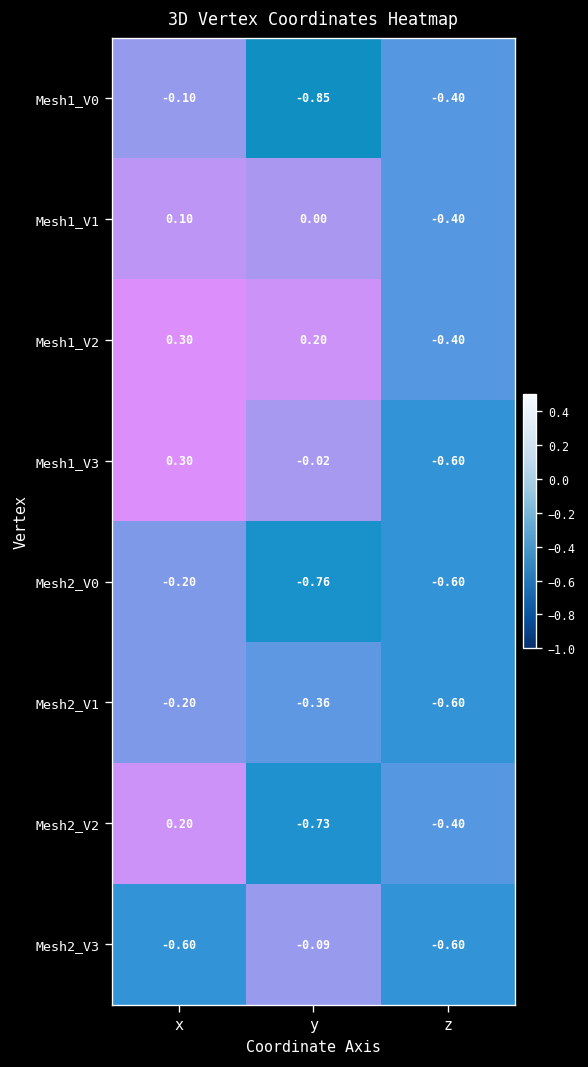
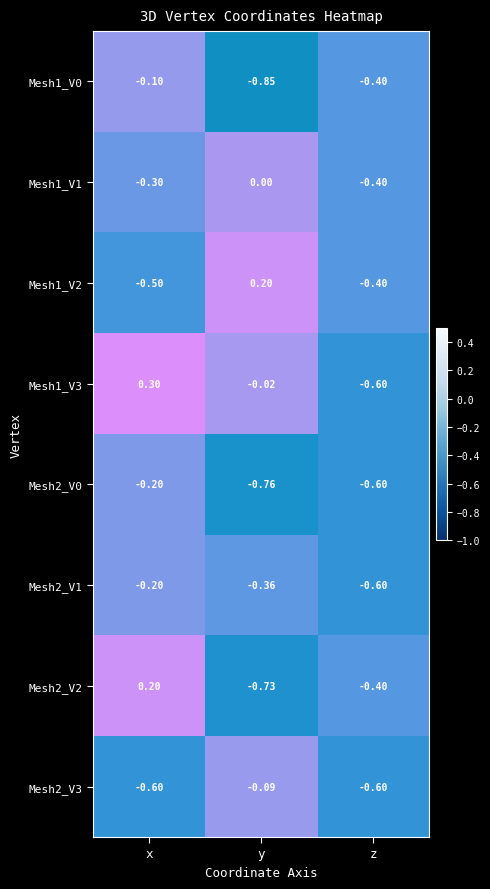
Mesh1_V1, x: 0.10 -> -0.30
Mesh1_V2, x: 0.30 -> -0.50
